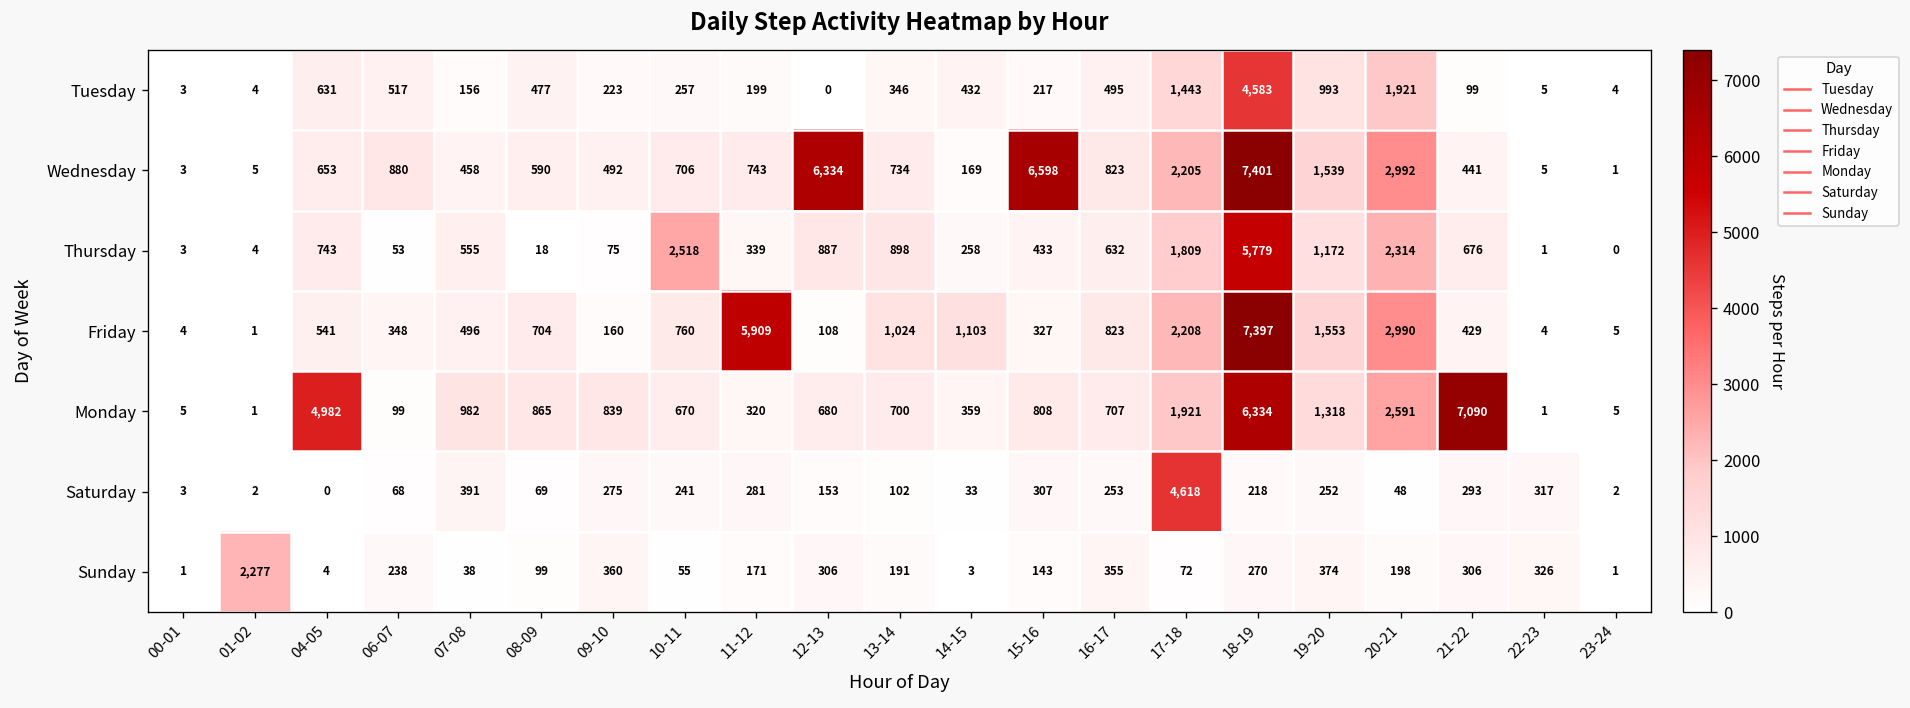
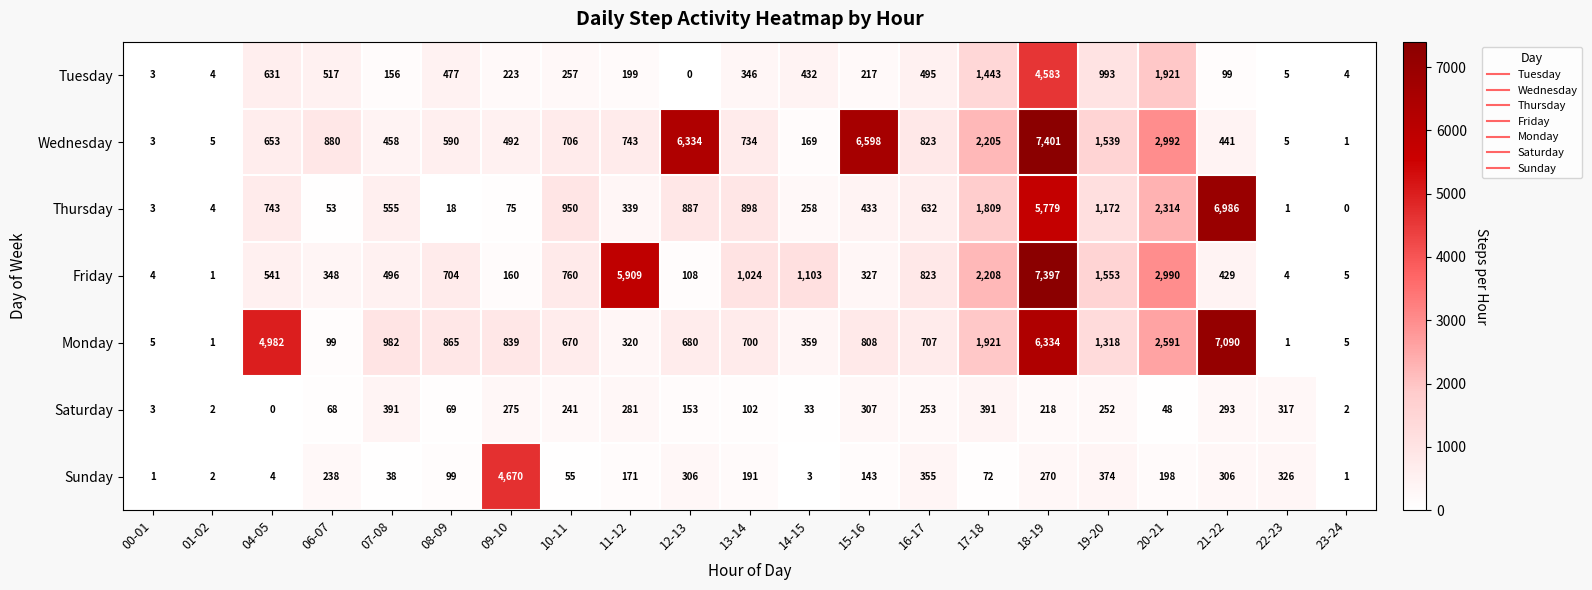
Thursday, 10-11: 2,518 -> 950
Thursday, 21-22: 676 -> 6,986
Saturday, 17-18: 4,618 -> 391
Sunday, 01-02: 2,277 -> 2
Sunday, 09-10: 360 -> 4,670
